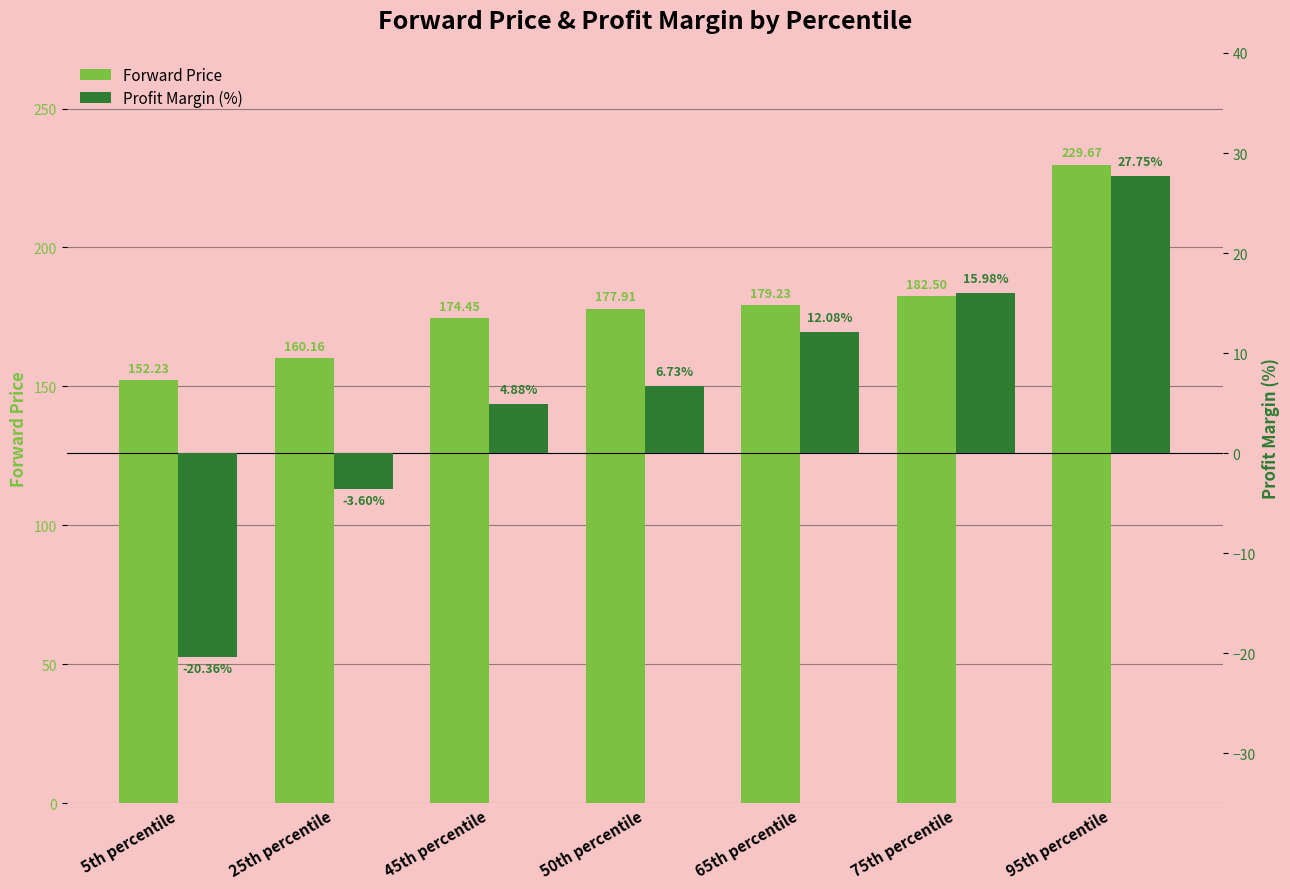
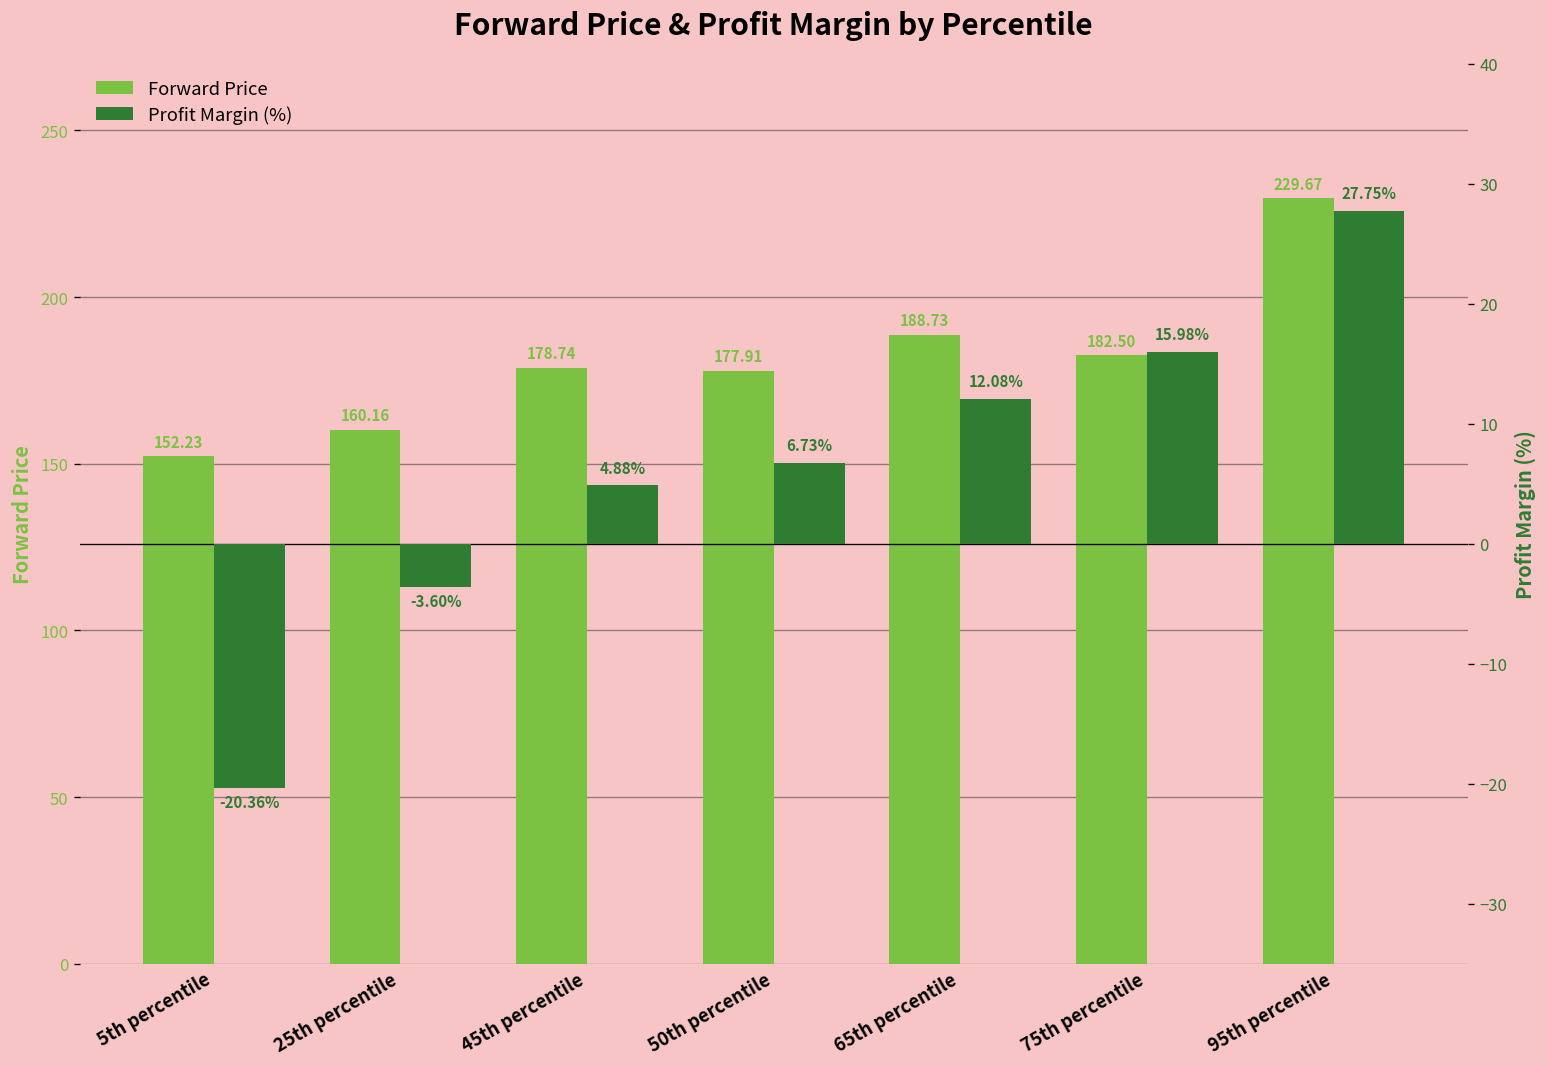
Forward Price, 45th percentile: 174.45 -> 178.74
Forward Price, 65th percentile: 179.23 -> 188.73
